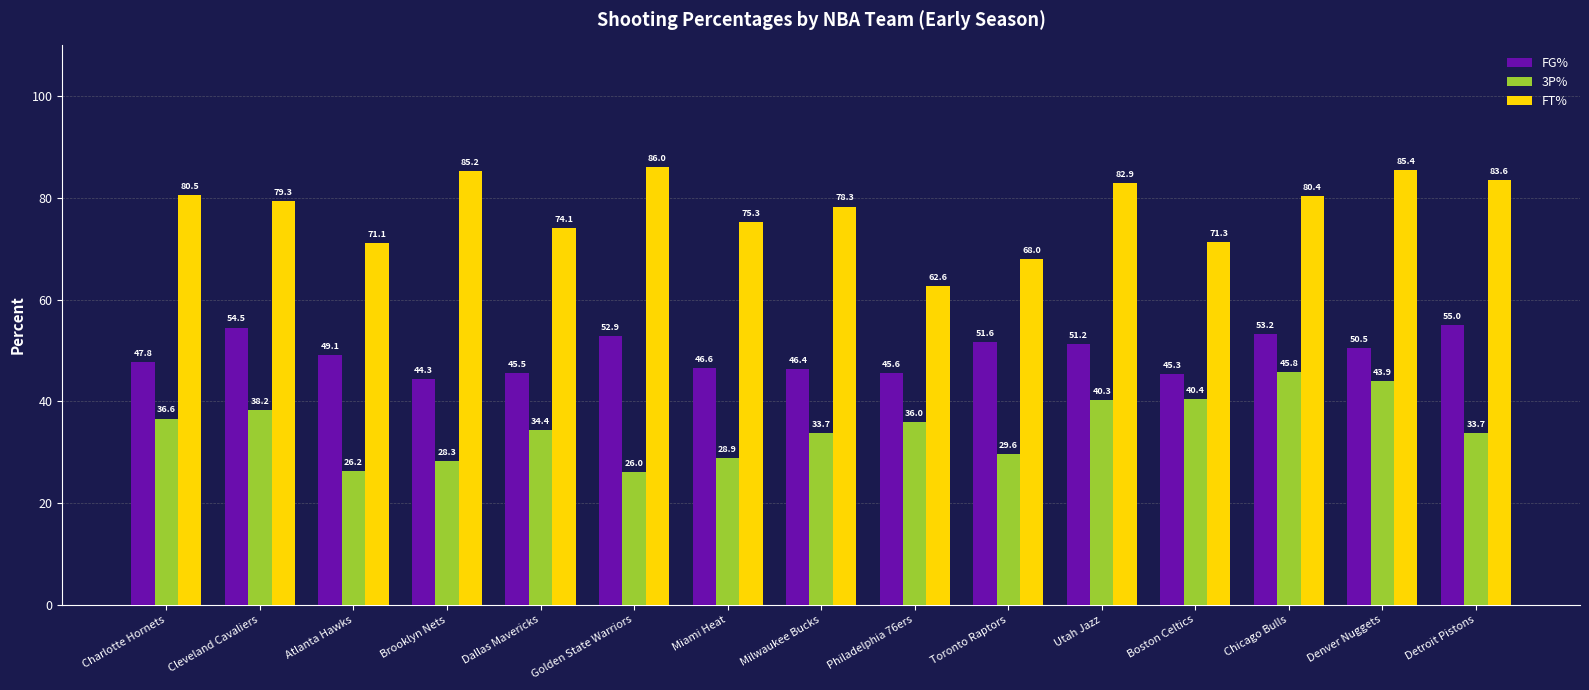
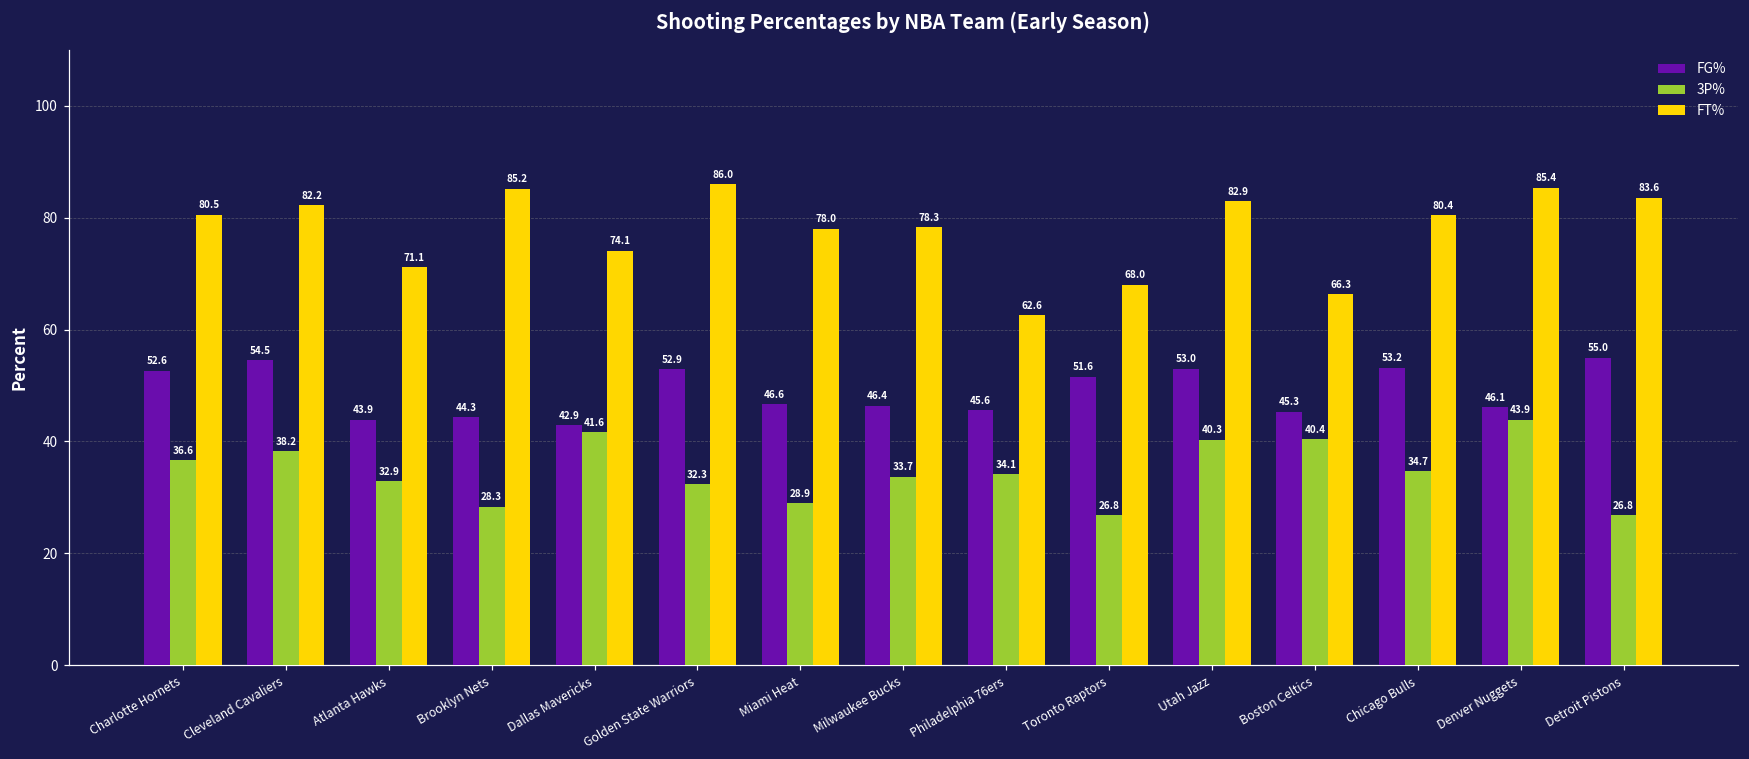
FG%, Charlotte Hornets: 47.8 -> 52.6
FT%, Cleveland Cavaliers: 79.3 -> 82.2
FG%, Atlanta Hawks: 49.1 -> 43.9
3P%, Atlanta Hawks: 26.2 -> 32.9
FG%, Dallas Mavericks: 45.5 -> 42.9
3P%, Dallas Mavericks: 34.4 -> 41.6
3P%, Golden State Warriors: 26.0 -> 32.3
FT%, Miami Heat: 75.3 -> 78.0
3P%, Philadelphia 76ers: 36.0 -> 34.1
3P%, Toronto Raptors: 29.6 -> 26.8
FG%, Utah Jazz: 51.2 -> 53.0
FT%, Boston Celtics: 71.3 -> 66.3
3P%, Chicago Bulls: 45.8 -> 34.7
FG%, Denver Nuggets: 50.5 -> 46.1
3P%, Detroit Pistons: 33.7 -> 26.8
